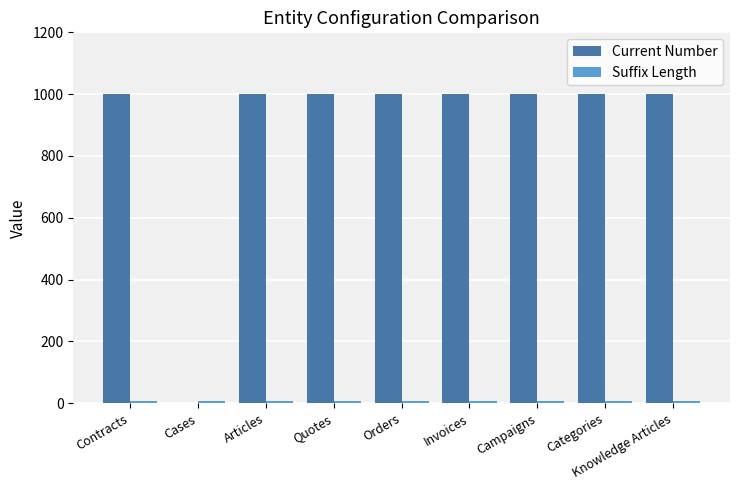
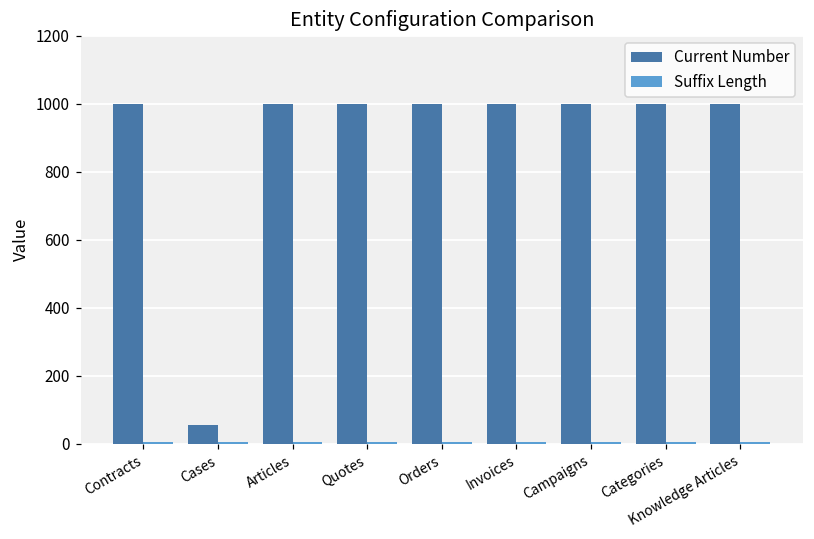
Current Number, Cases: 0 -> 50
